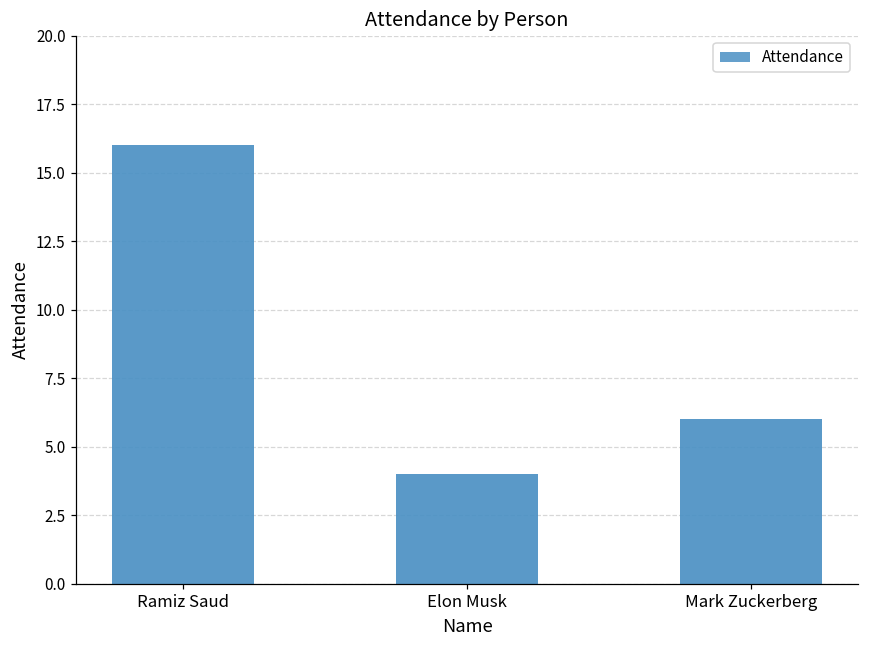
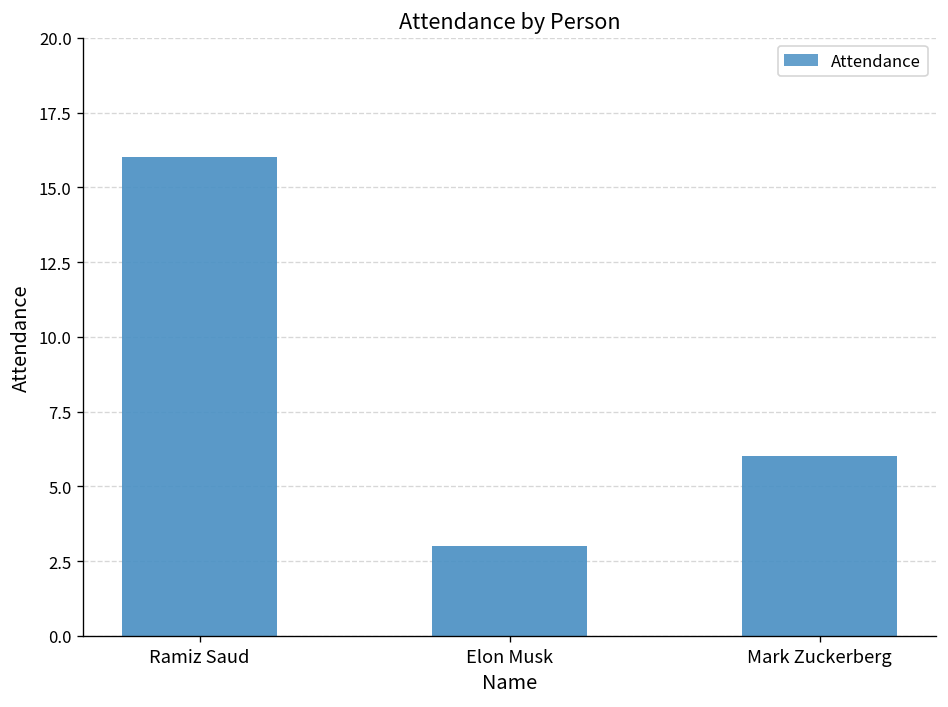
Elon Musk: 4 -> 3
